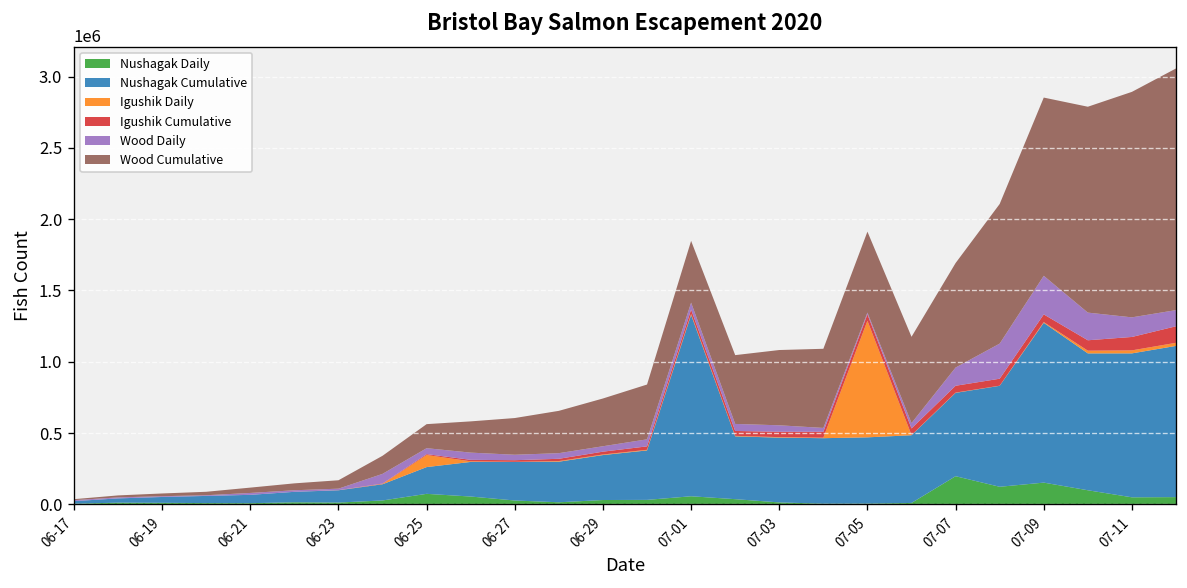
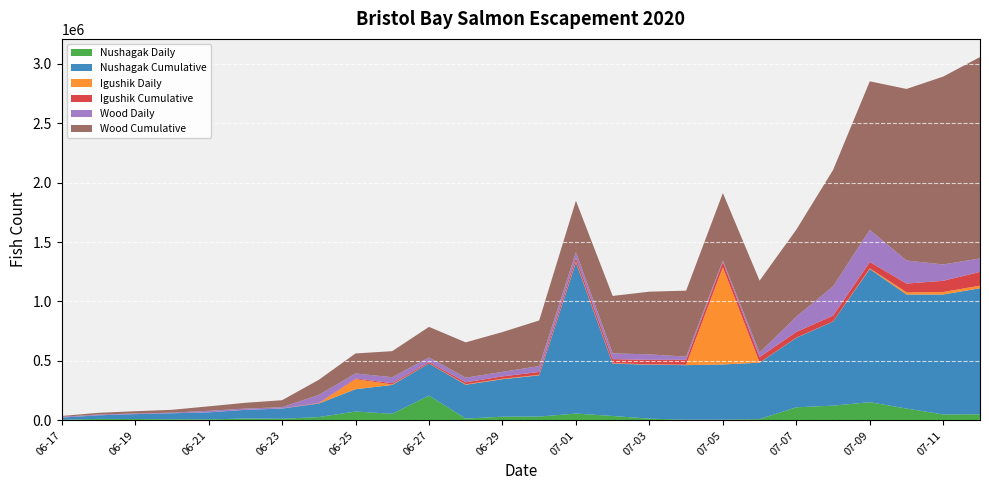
Nushagak Daily, 06-27: 30000 -> 210000
Nushagak Daily, 07-07: 200000 -> 110000
